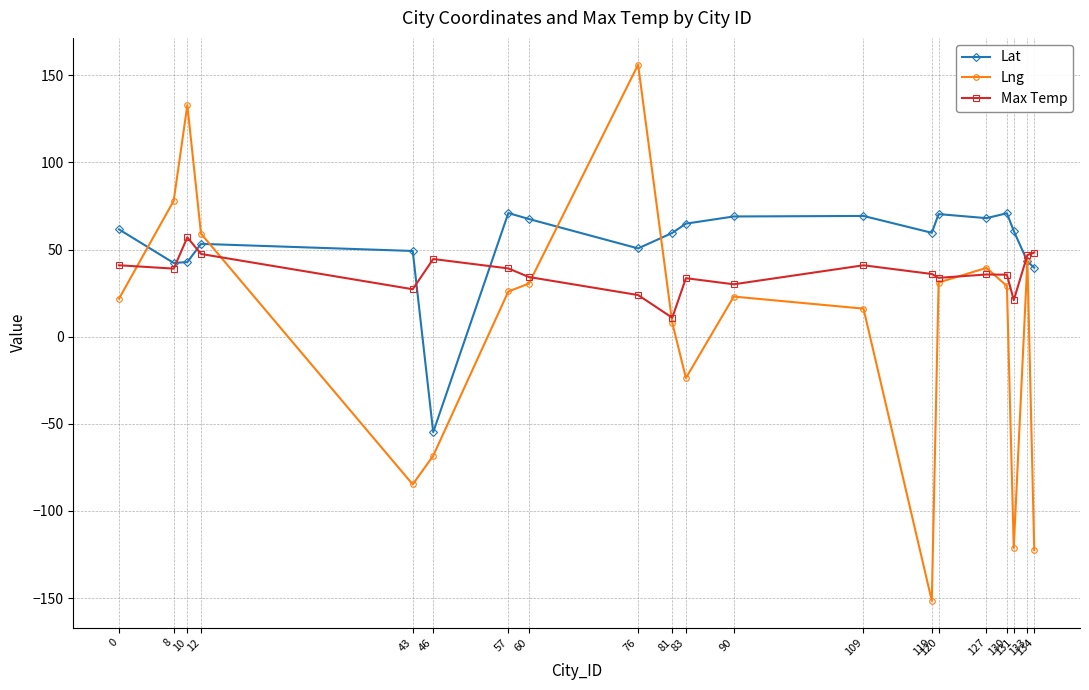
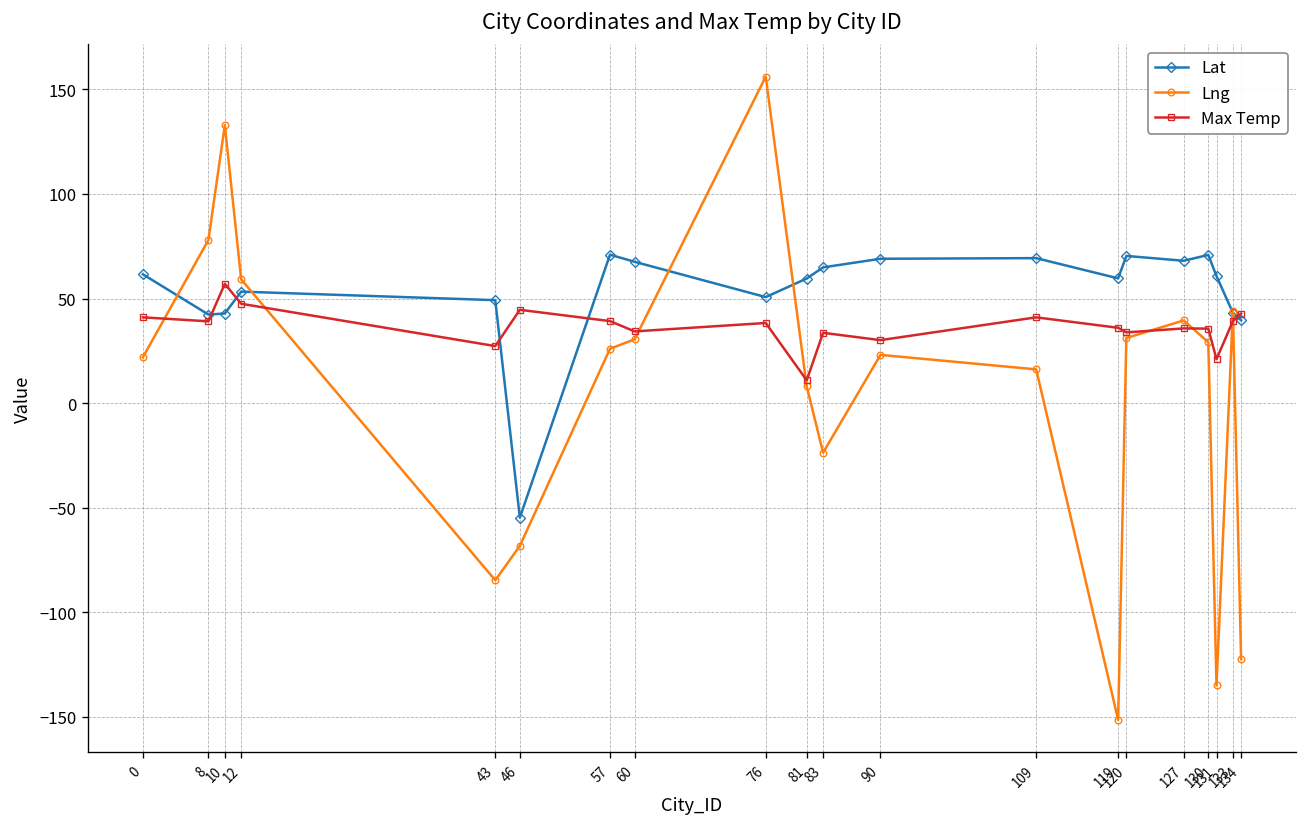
Max Temp, 76: 24 -> 38
Lng, 131: -121 -> -135
Max Temp, 133: 47 -> 39
Max Temp, 134: 48 -> 43
